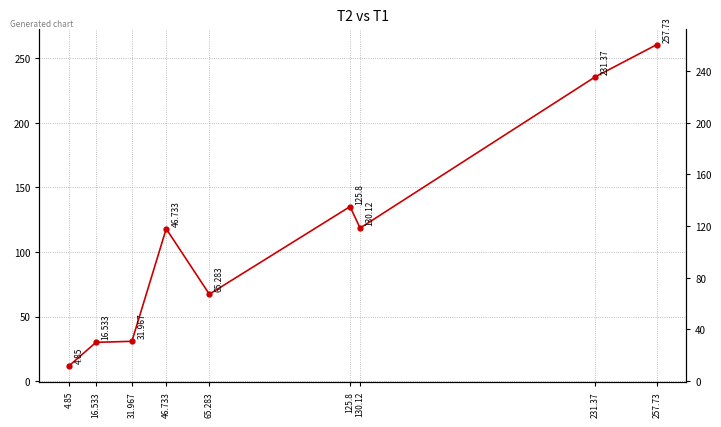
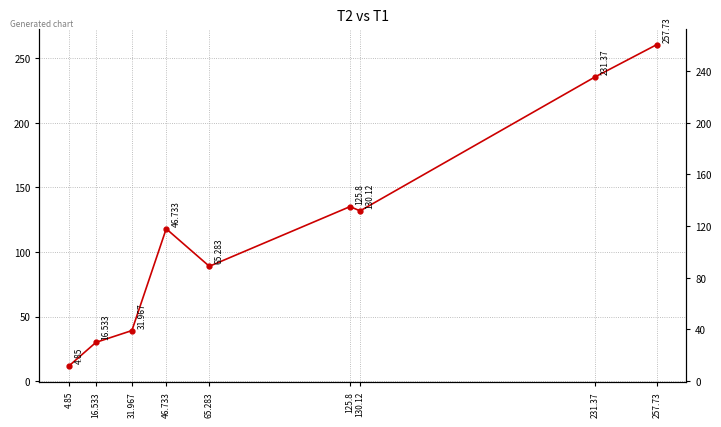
31.967: 31 -> 39
65.283: 67 -> 89
130.12: 119 -> 132
